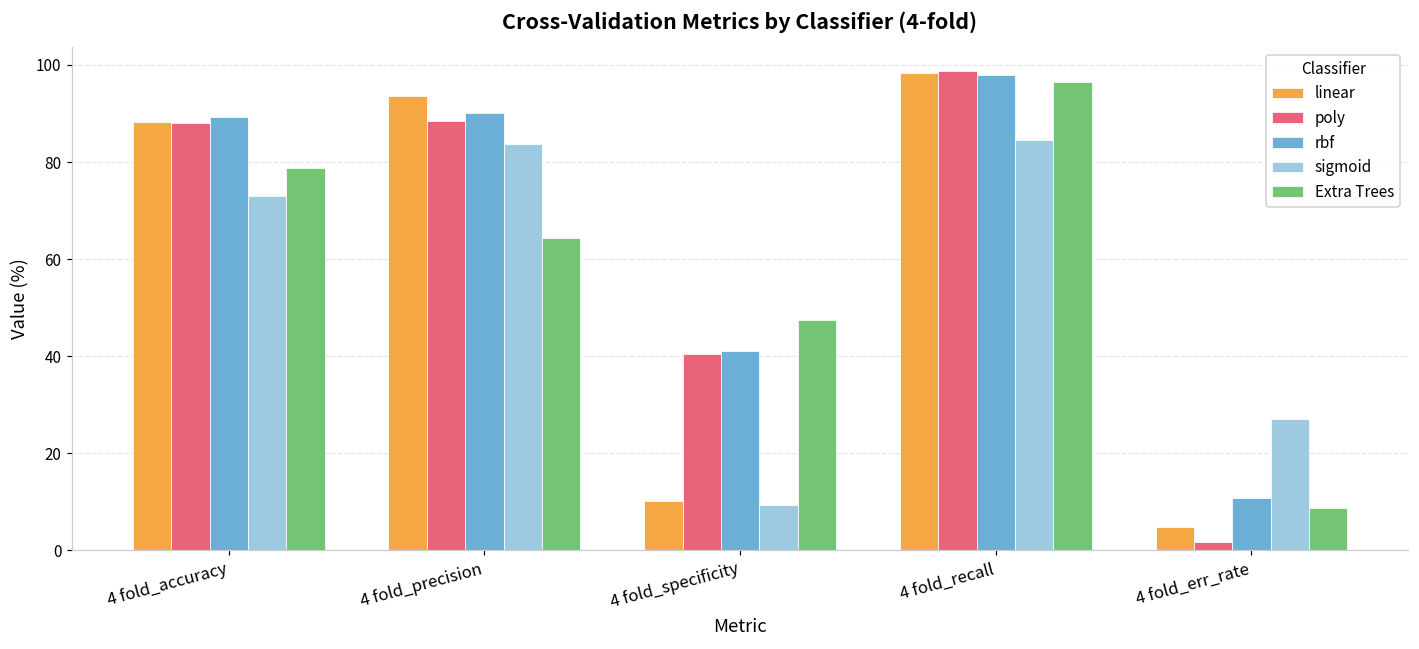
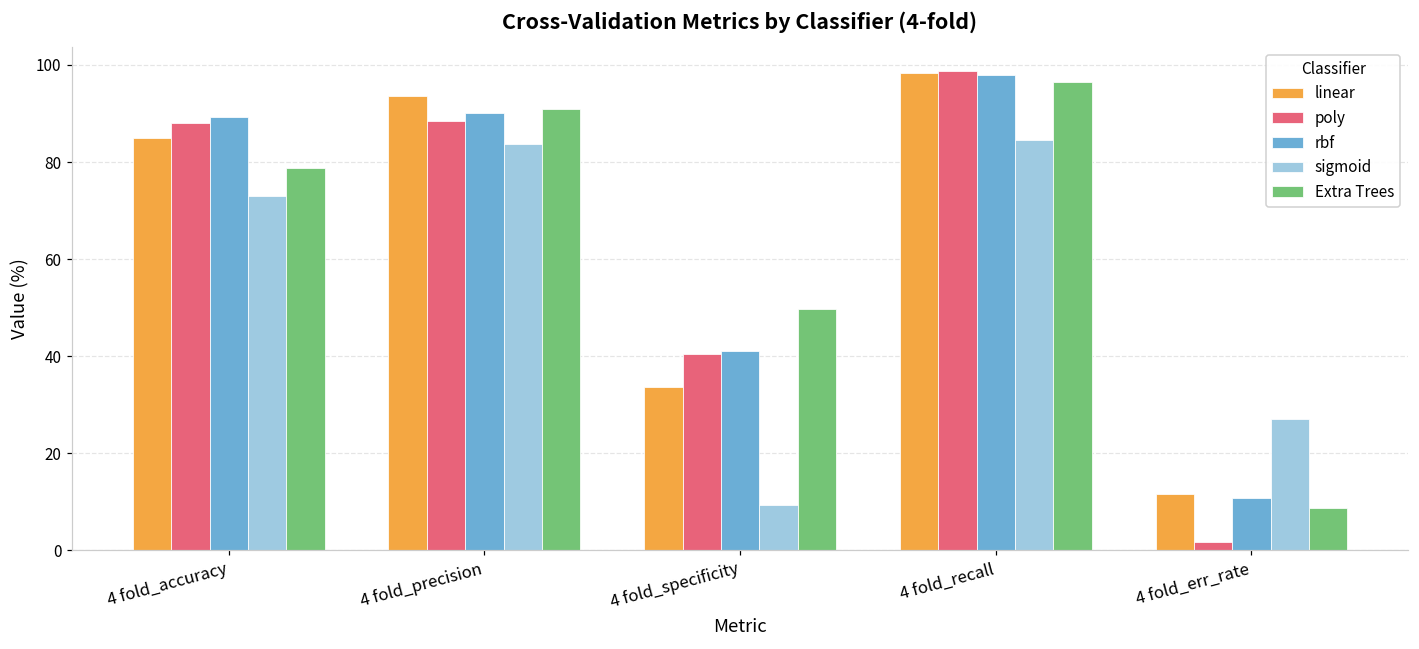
linear, 4 fold_accuracy: 88 -> 85
Extra Trees, 4 fold_precision: 64 -> 91
linear, 4 fold_specificity: 10 -> 34
Extra Trees, 4 fold_specificity: 47 -> 50
linear, 4 fold_err_rate: 5 -> 12
